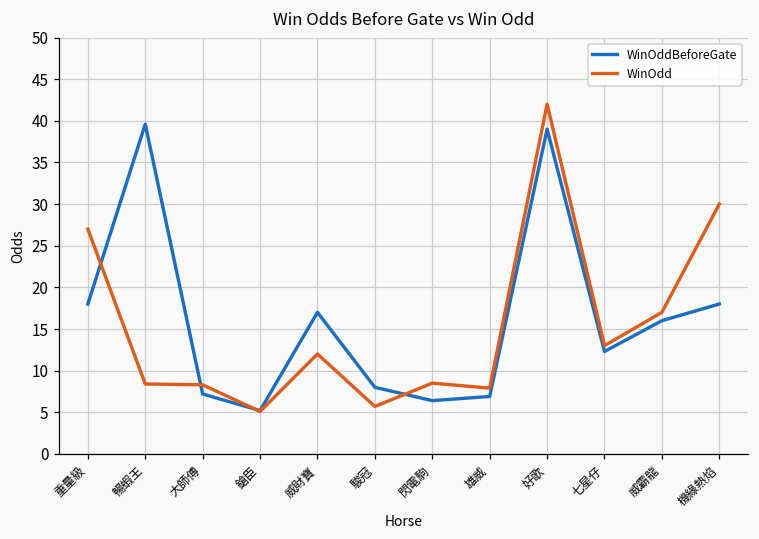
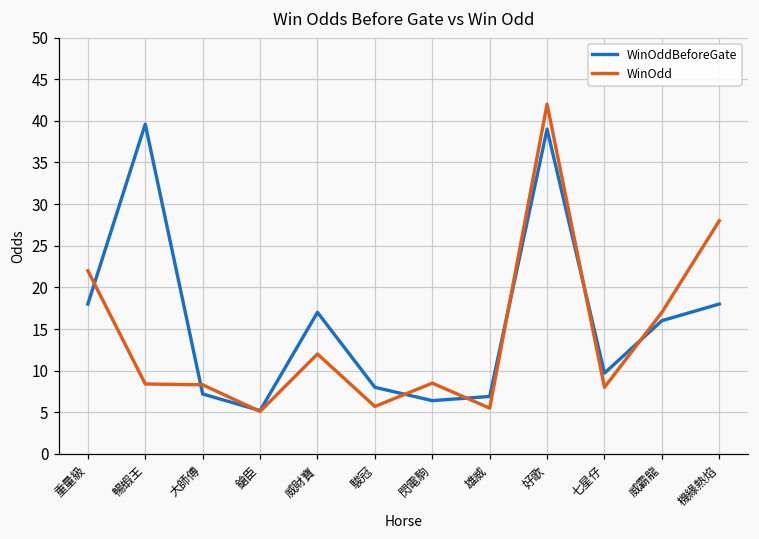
WinOdd, 重量級: 27 -> 22
WinOdd, 雄威: 8 -> 6
WinOddBeforeGate, 七星仔: 12 -> 10
WinOdd, 七星仔: 13 -> 8
WinOdd, 機緣熱焰: 30 -> 28
